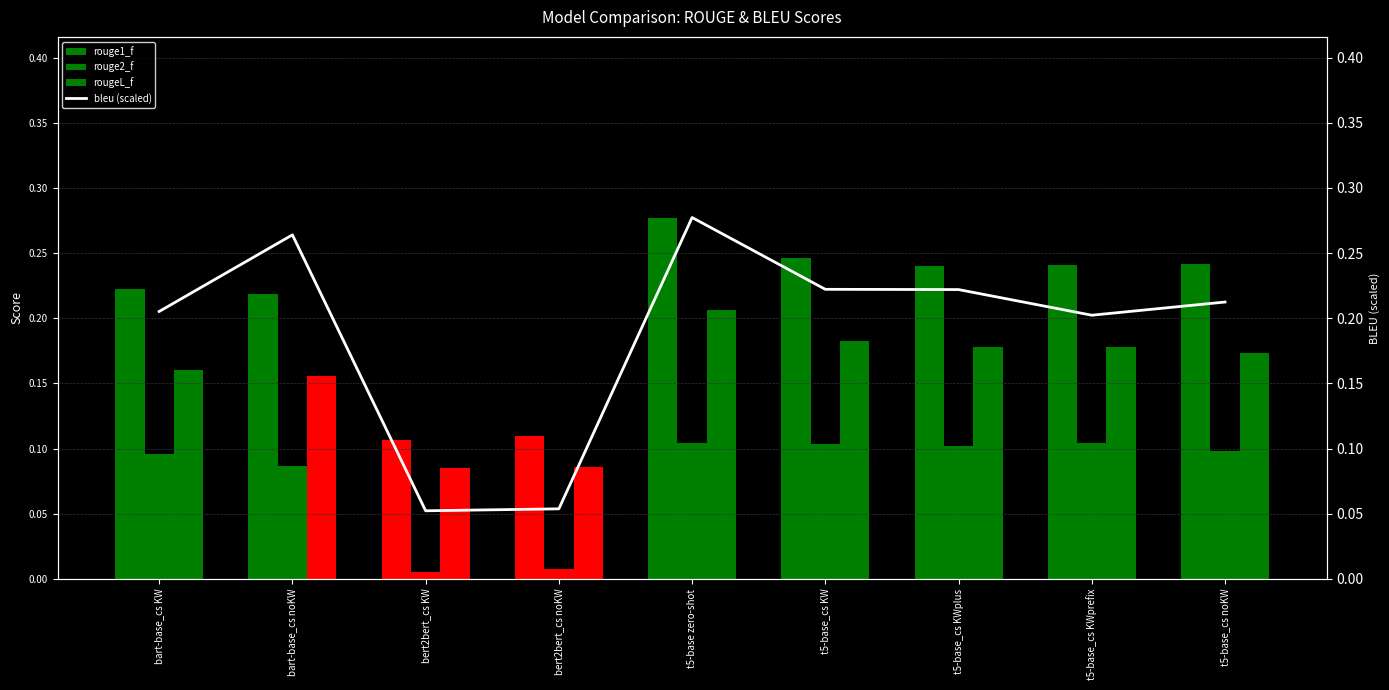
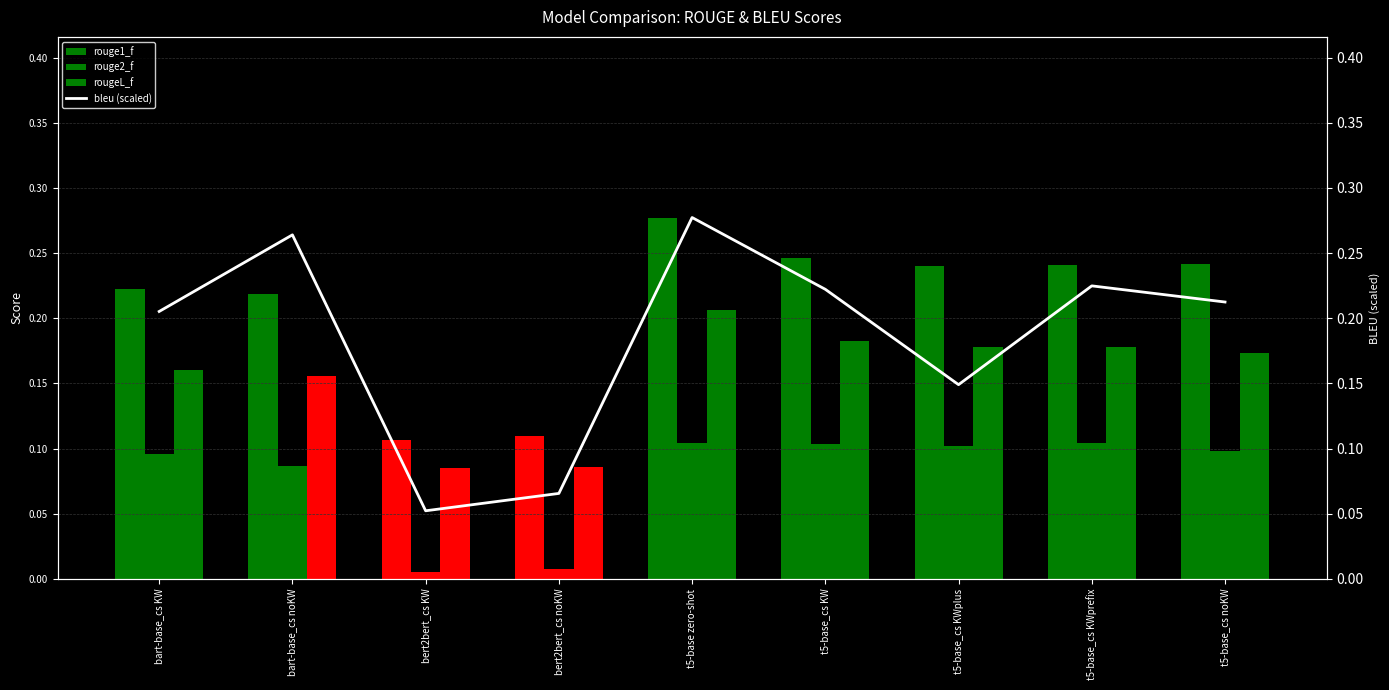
bleu (scaled), bert2bert_cs noKW: 0.054 -> 0.066
bleu (scaled), t5-base_cs KWplus: 0.222 -> 0.149
bleu (scaled), t5-base_cs KWprefix: 0.202 -> 0.225
